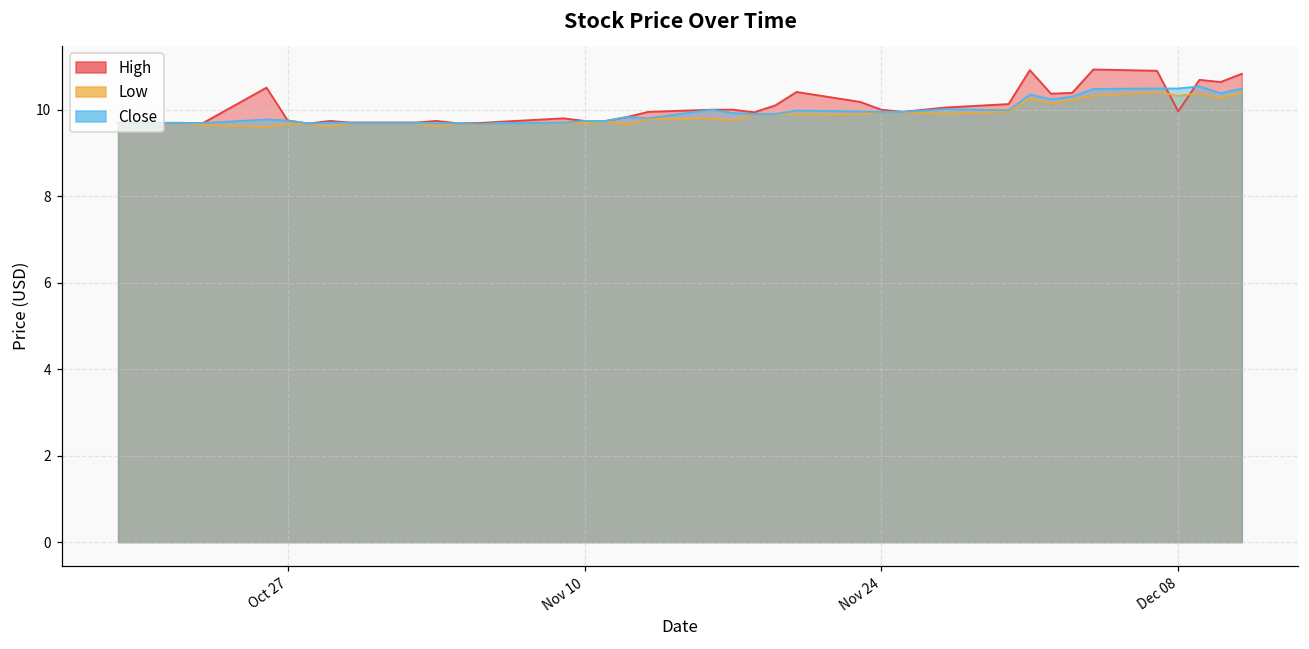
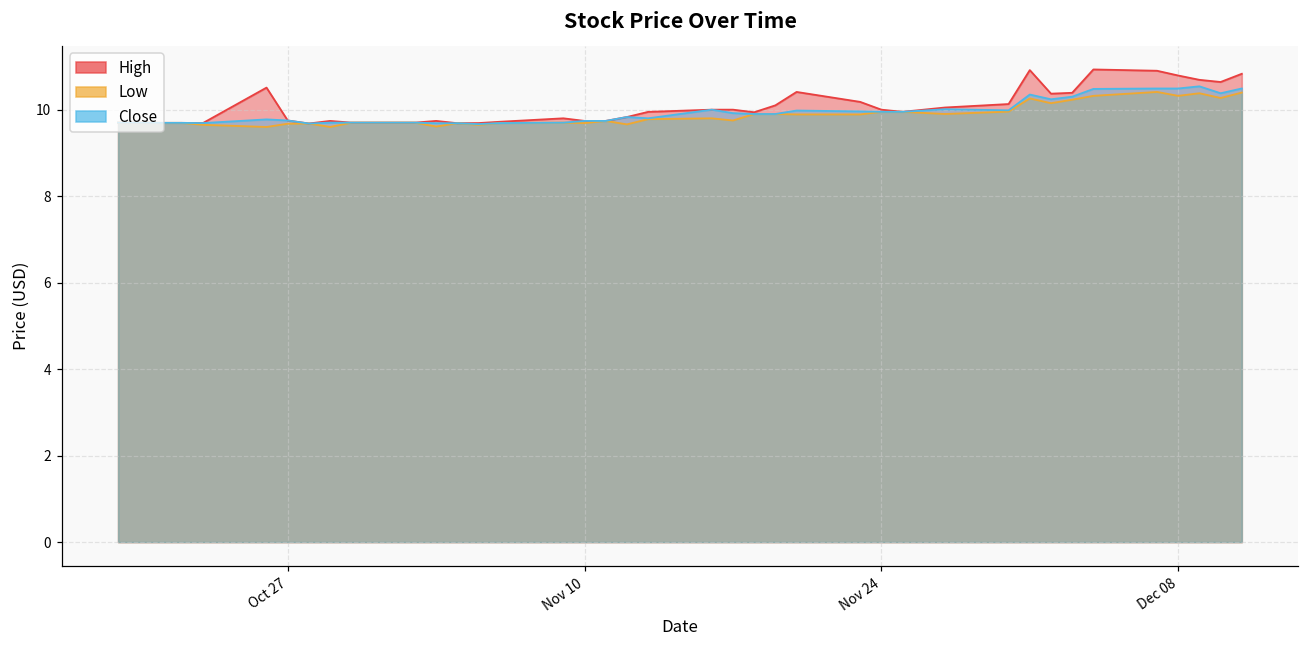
High, Dec 08: 10.0 -> 10.8
